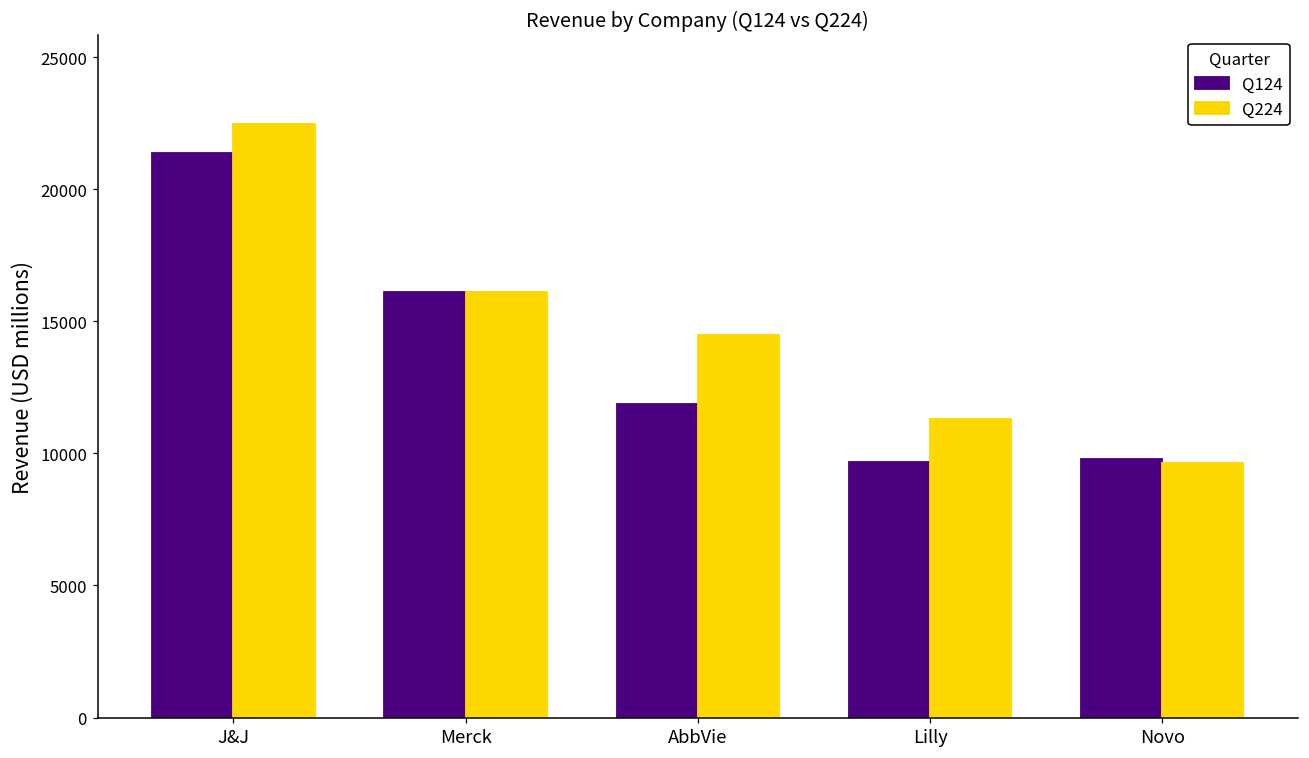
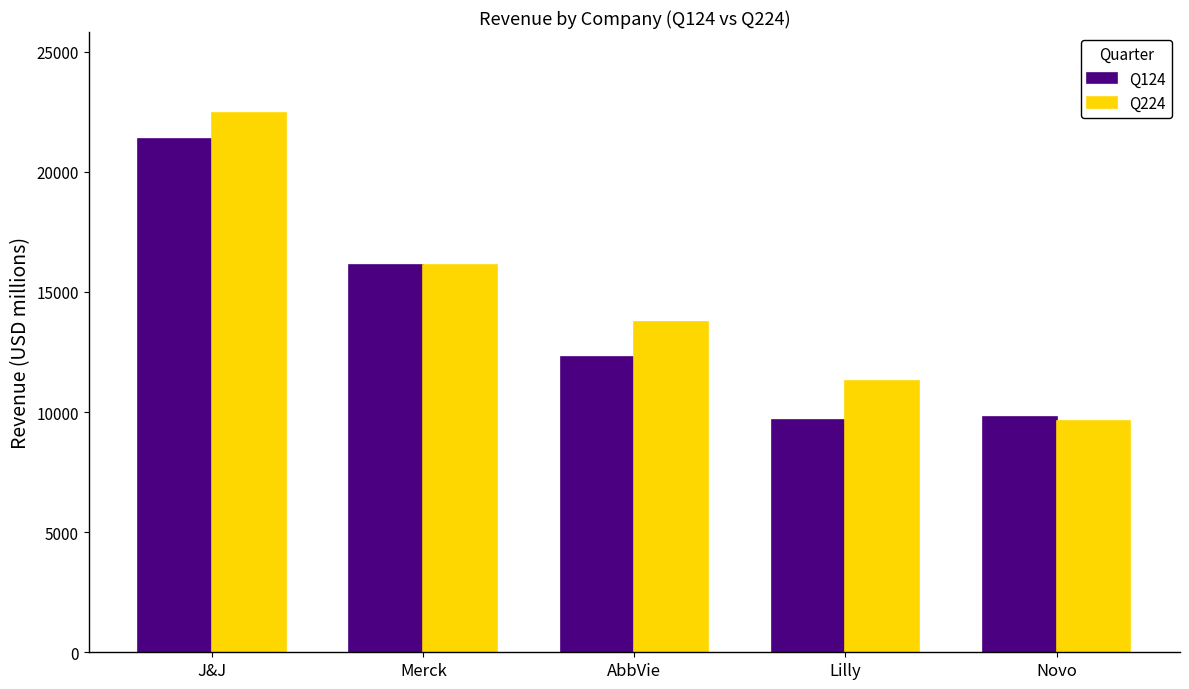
Q124, AbbVie: 11900 -> 12300
Q224, AbbVie: 14500 -> 13800
